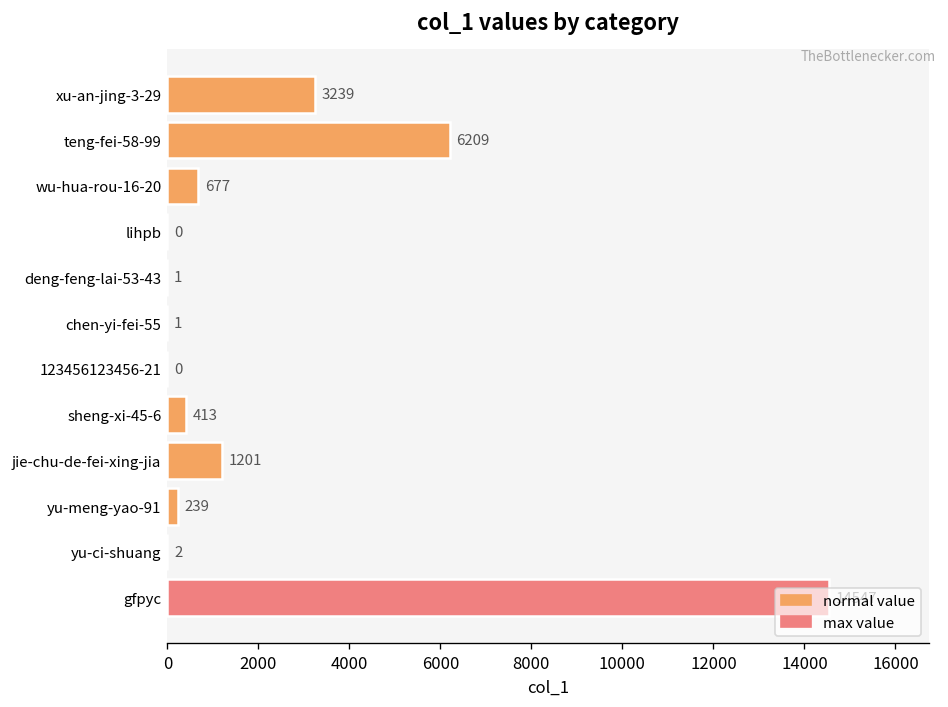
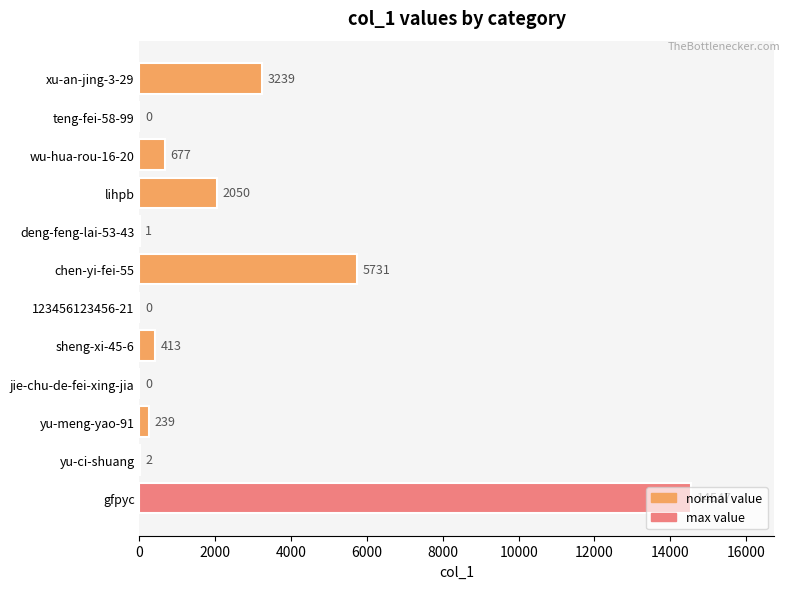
teng-fei-58-99: 6209 -> 0
lihpb: 0 -> 2050
chen-yi-fei-55: 1 -> 5731
jie-chu-de-fei-xing-jia: 1201 -> 0
